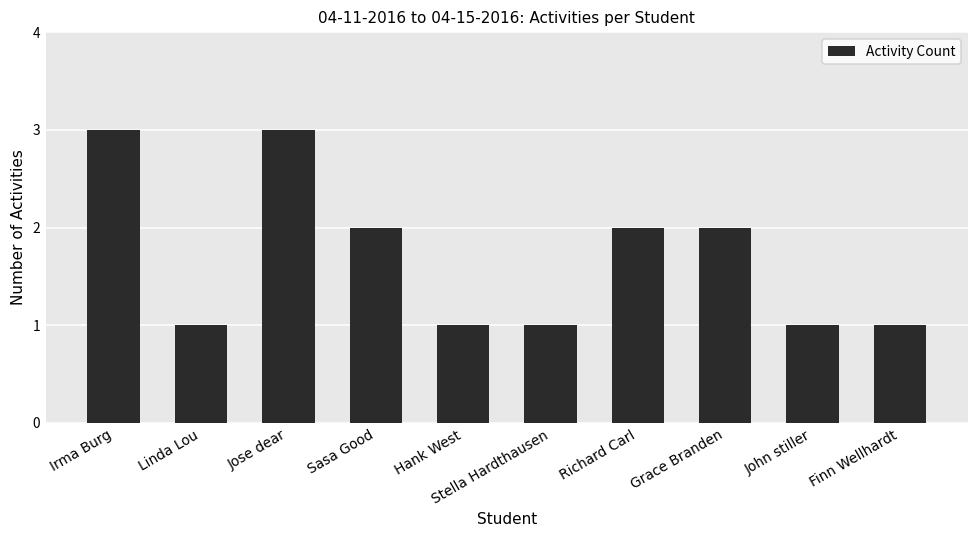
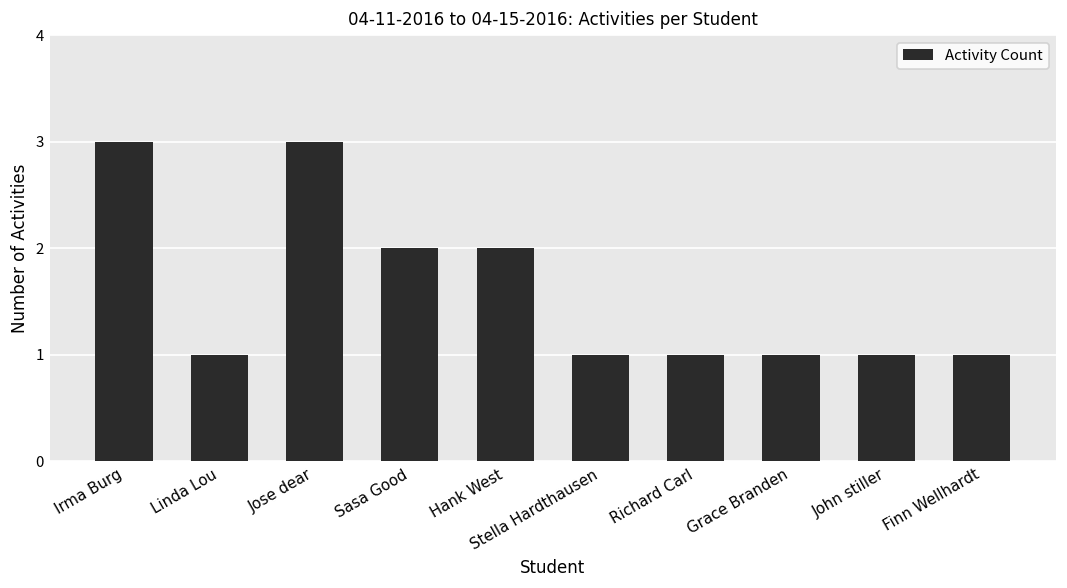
Hank West: 1 -> 2
Richard Carl: 2 -> 1
Grace Branden: 2 -> 1
